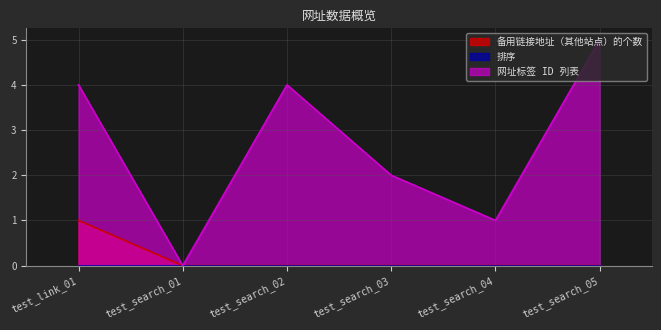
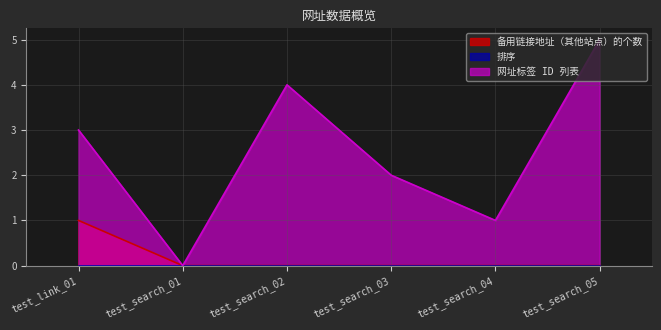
网址标签 ID 列表, test_link_01: 4 -> 3
